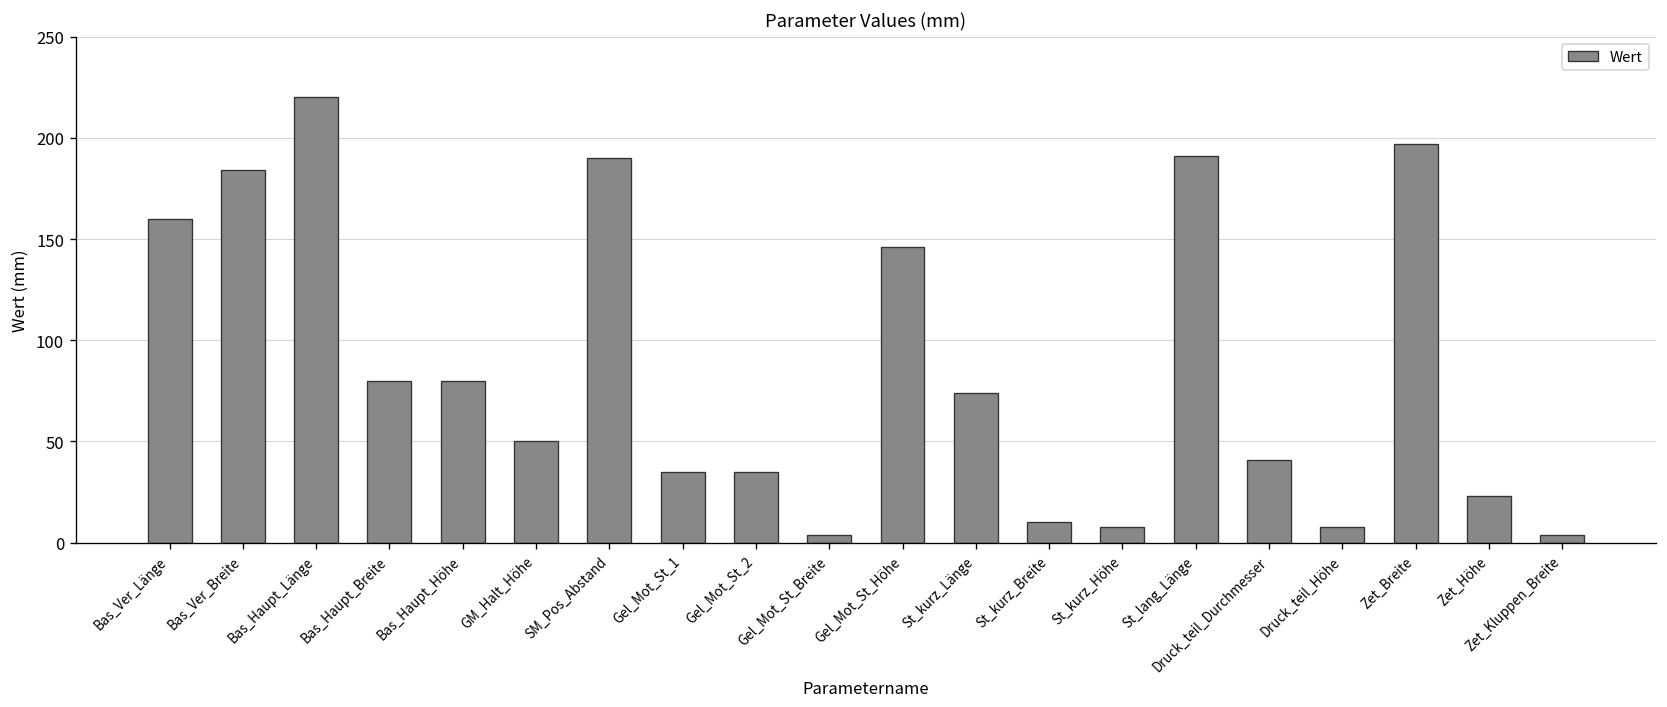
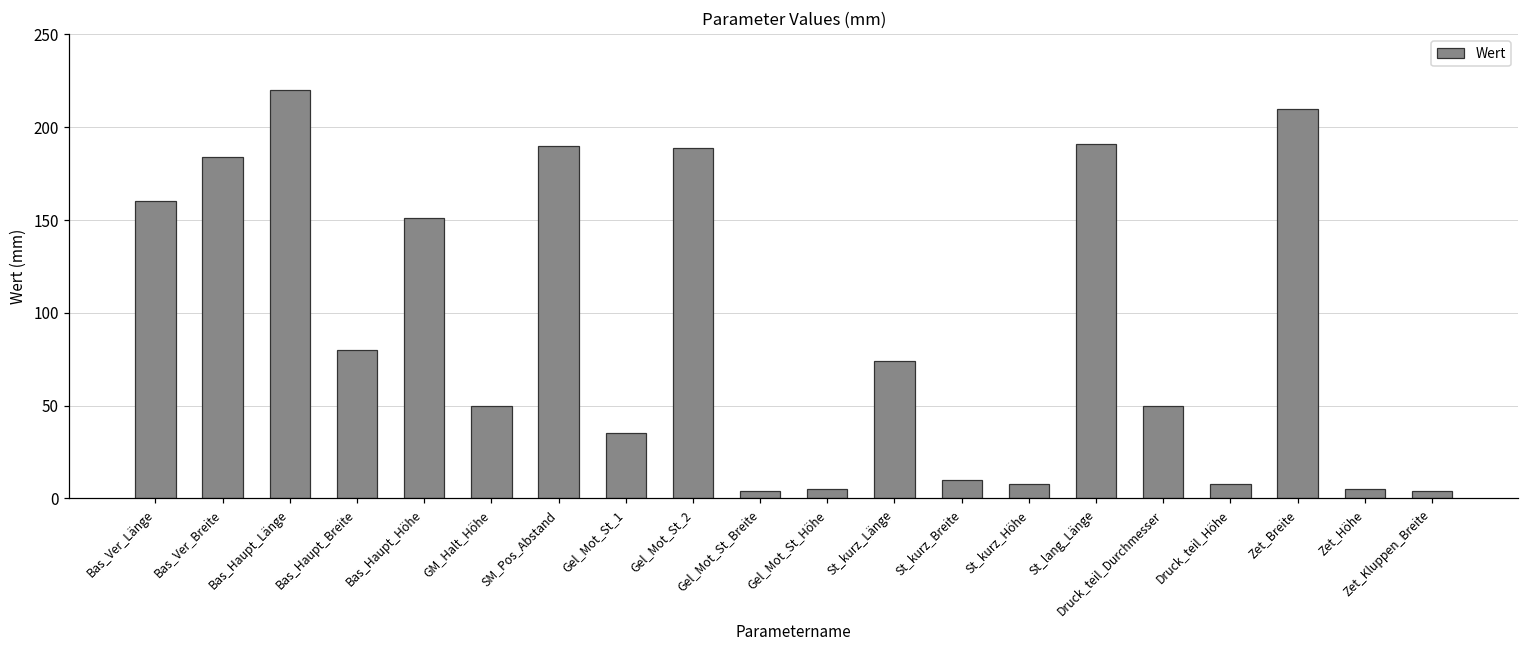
Bas_Haupt_Höhe: 80 -> 151
Gel_Mot_St_2: 35 -> 189
Gel_Mot_St_Höhe: 146 -> 5
Druck_teil_Durchmesser: 41 -> 50
Zet_Breite: 197 -> 210
Zet_Höhe: 23 -> 5
